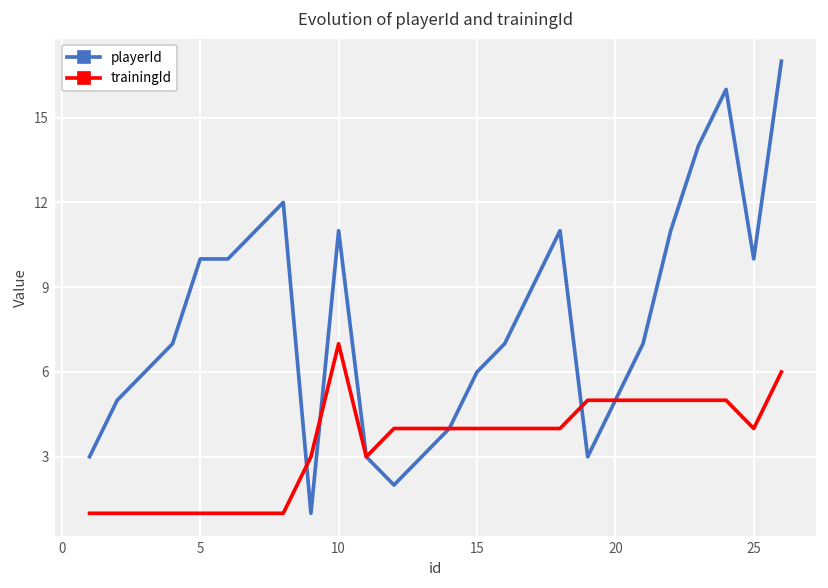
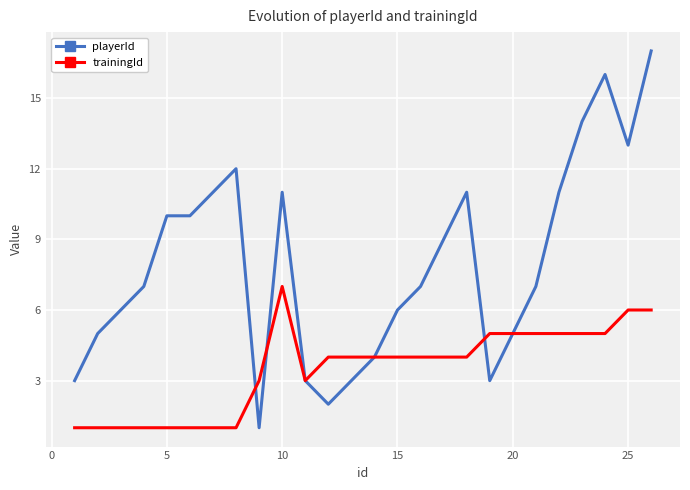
playerId, 25: 10 -> 13
trainingId, 25: 4 -> 6
